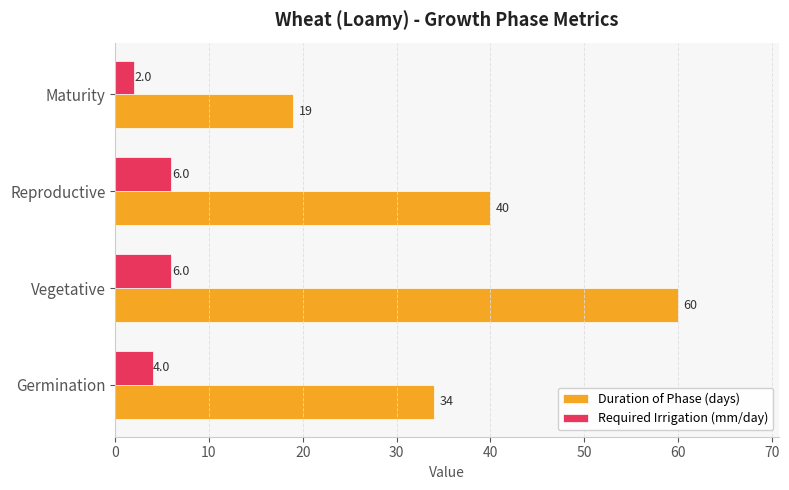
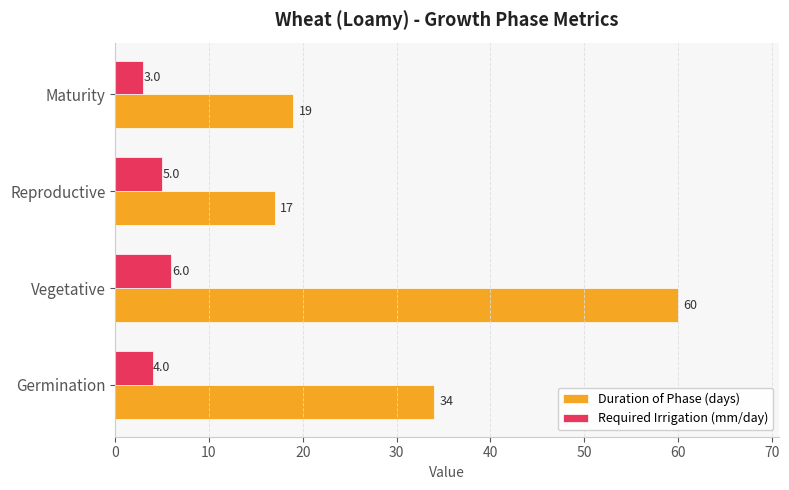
Required Irrigation (mm/day), Maturity: 2.0 -> 3.0
Required Irrigation (mm/day), Reproductive: 6.0 -> 5.0
Duration of Phase (days), Reproductive: 40 -> 17
